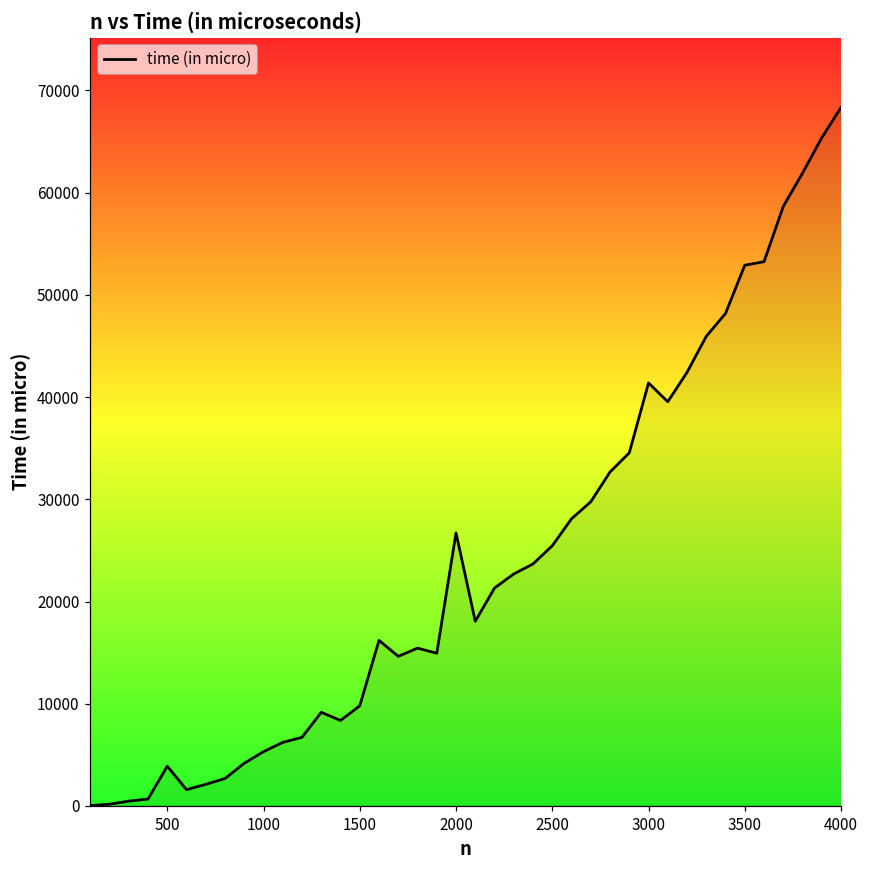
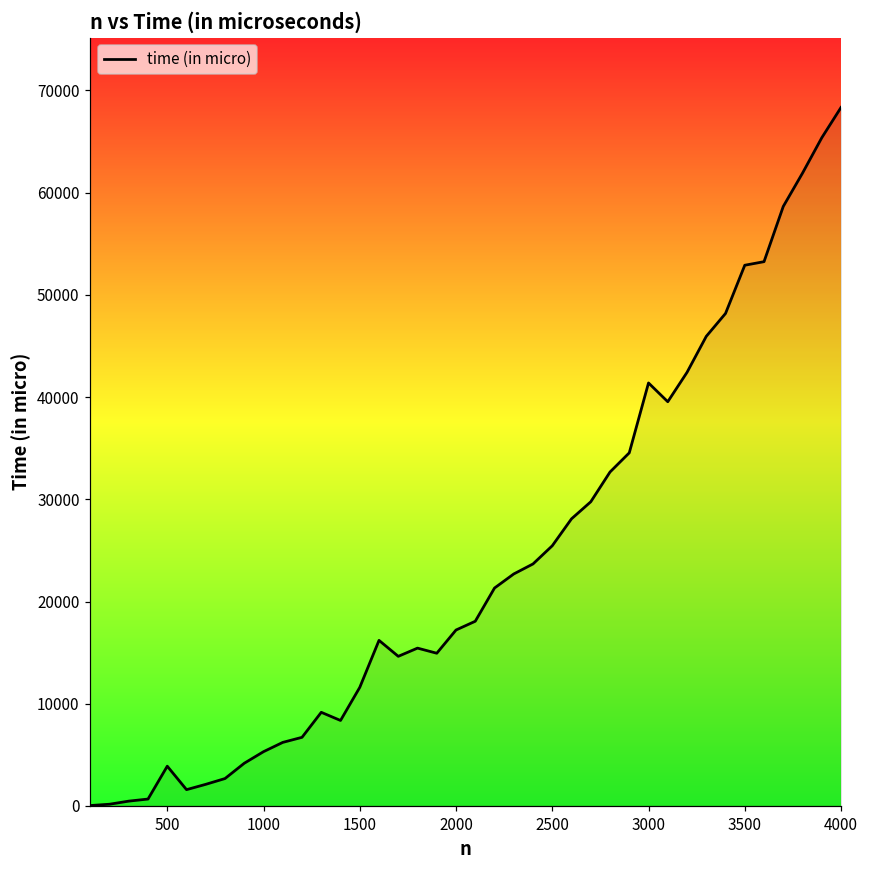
1500: 10000 -> 12000
2000: 27000 -> 17000
